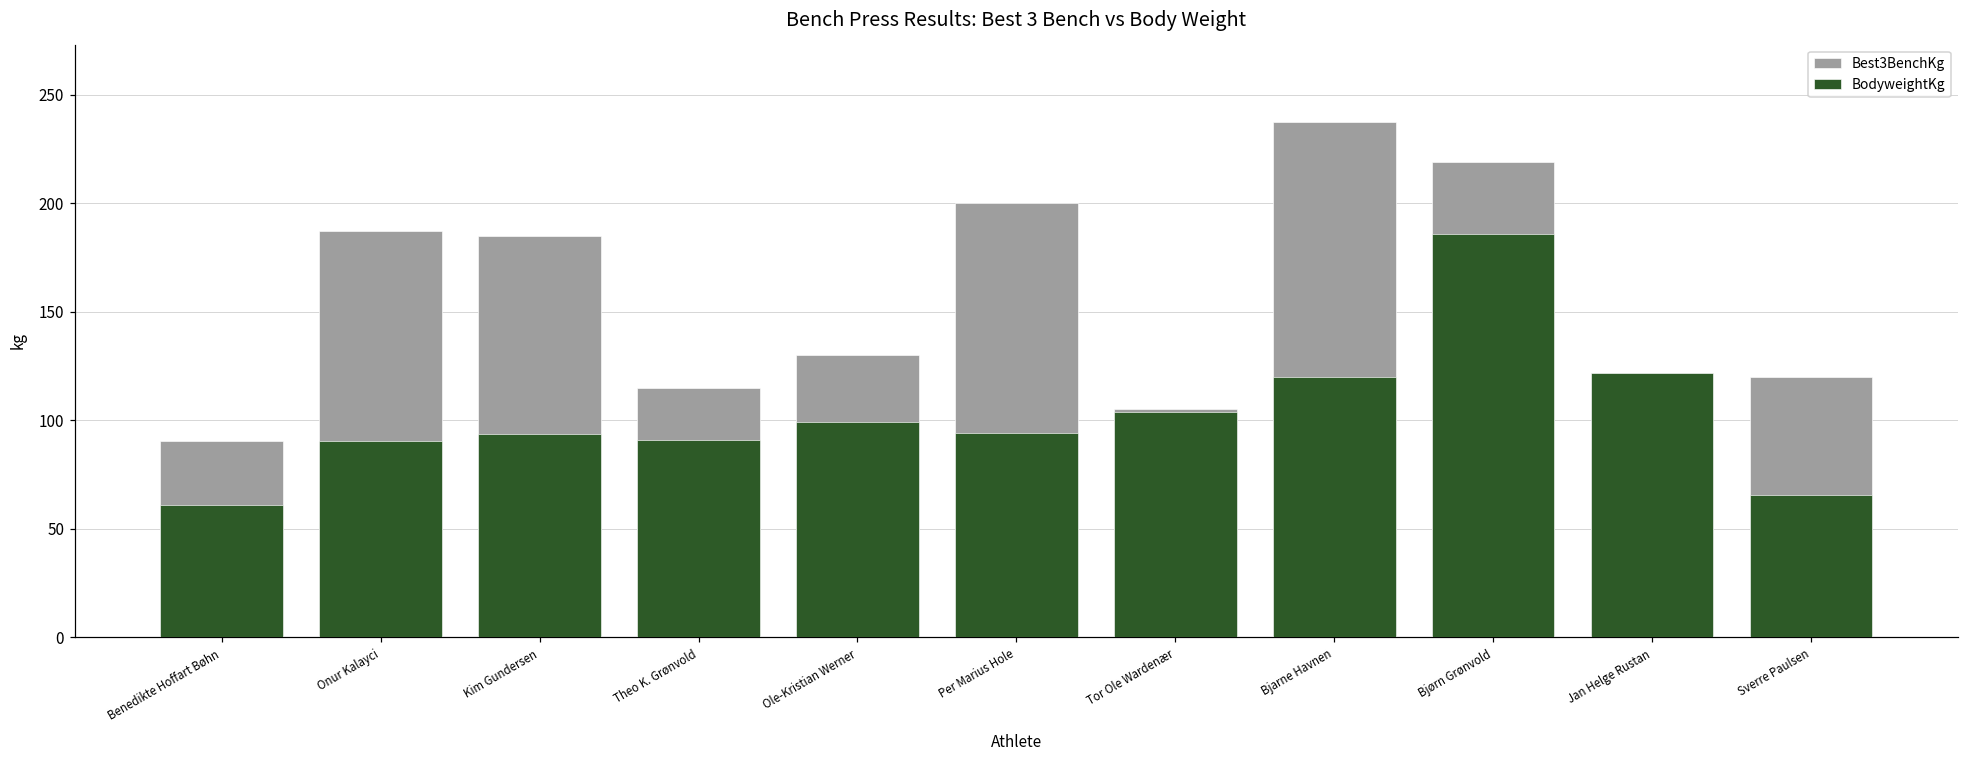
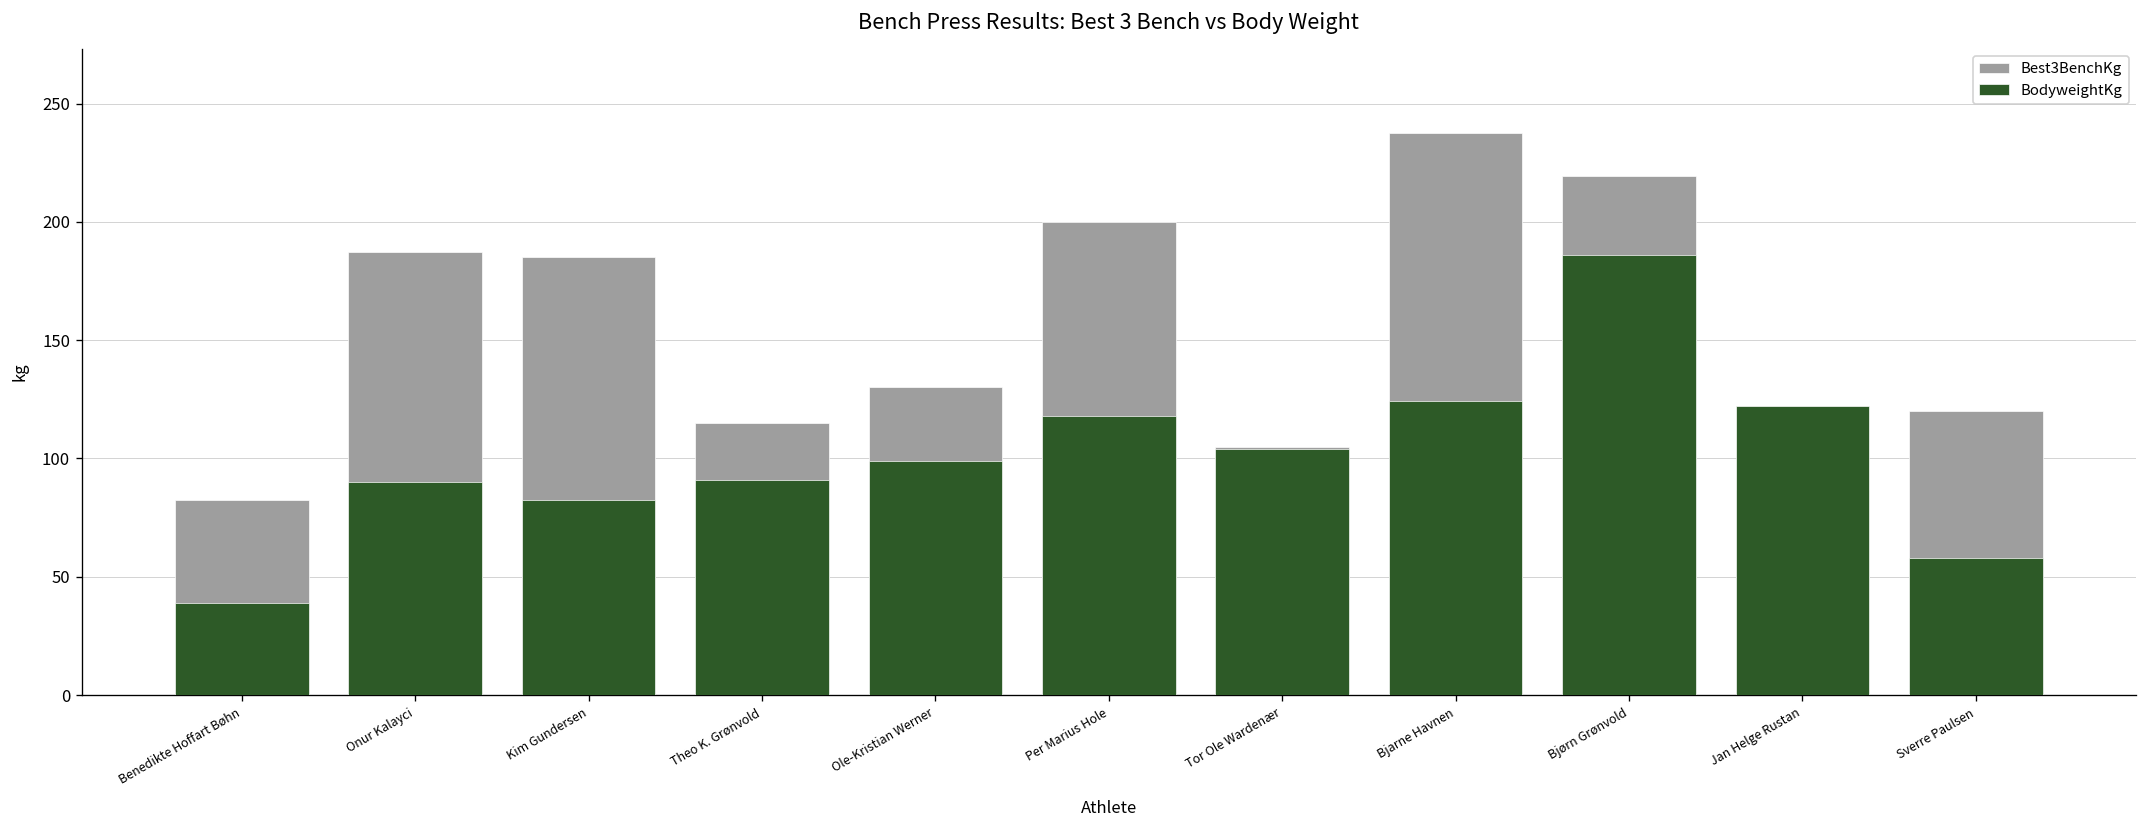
Best3BenchKg, Benedikte Hoffart Bøhn: 90 -> 83
BodyweightKg, Benedikte Hoffart Bøhn: 61 -> 39
BodyweightKg, Kim Gundersen: 94 -> 83
BodyweightKg, Per Marius Hole: 94 -> 118
BodyweightKg, Bjarne Havnen: 120 -> 124
BodyweightKg, Sverre Paulsen: 66 -> 58
